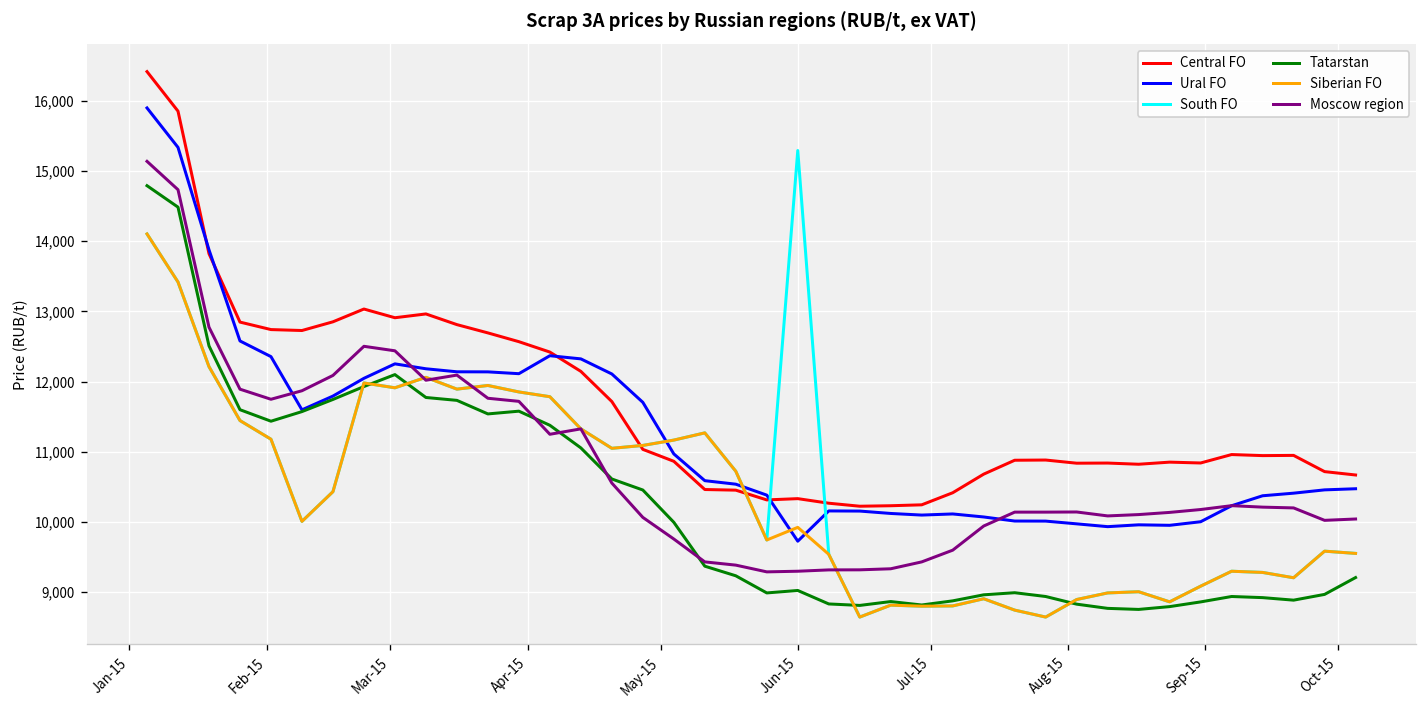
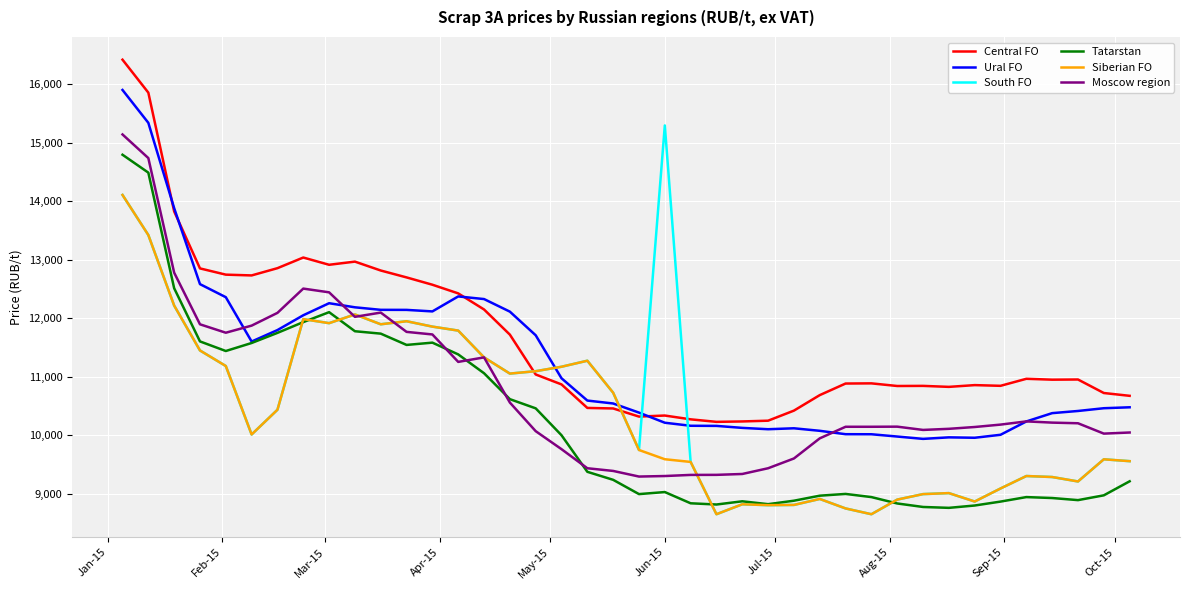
Ural FO, Jun-15: 9,700 -> 10,200
Siberian FO, Jun-15: 9,900 -> 9,600
